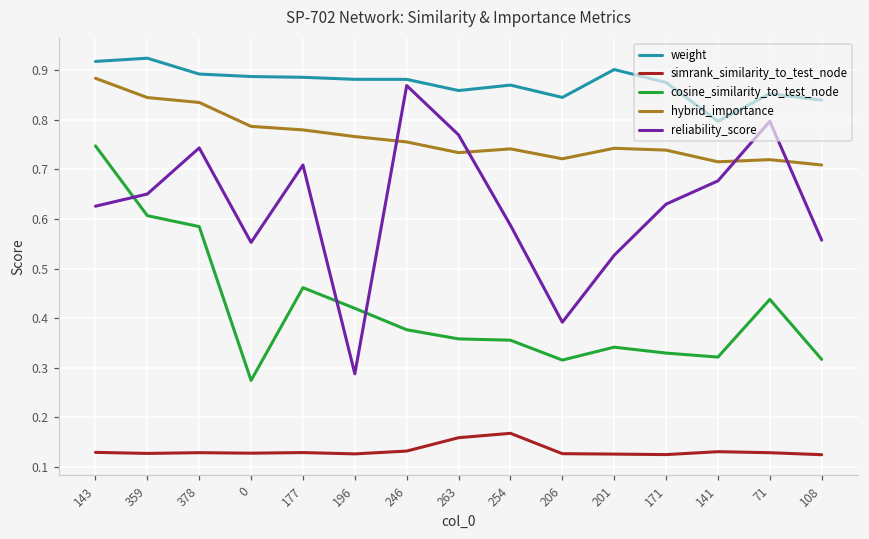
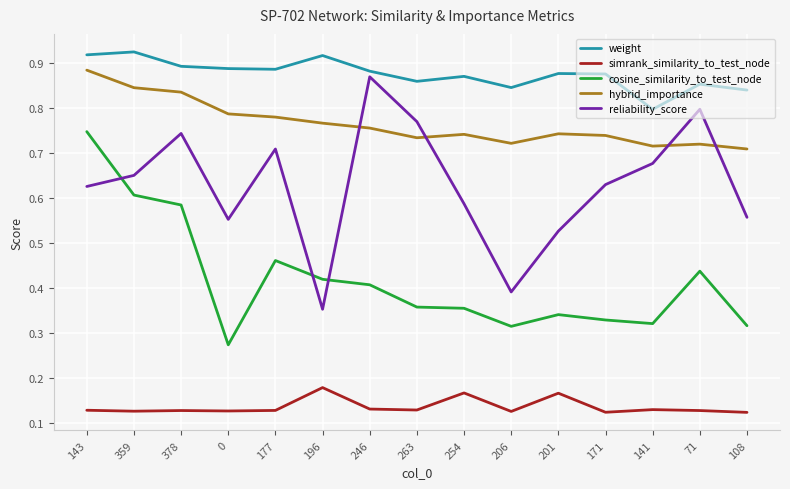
weight, 196: 0.88 -> 0.92
simrank_similarity_to_test_node, 196: 0.13 -> 0.18
reliability_score, 196: 0.29 -> 0.35
cosine_similarity_to_test_node, 246: 0.38 -> 0.41
simrank_similarity_to_test_node, 263: 0.16 -> 0.13
weight, 201: 0.90 -> 0.88
simrank_similarity_to_test_node, 201: 0.13 -> 0.17
